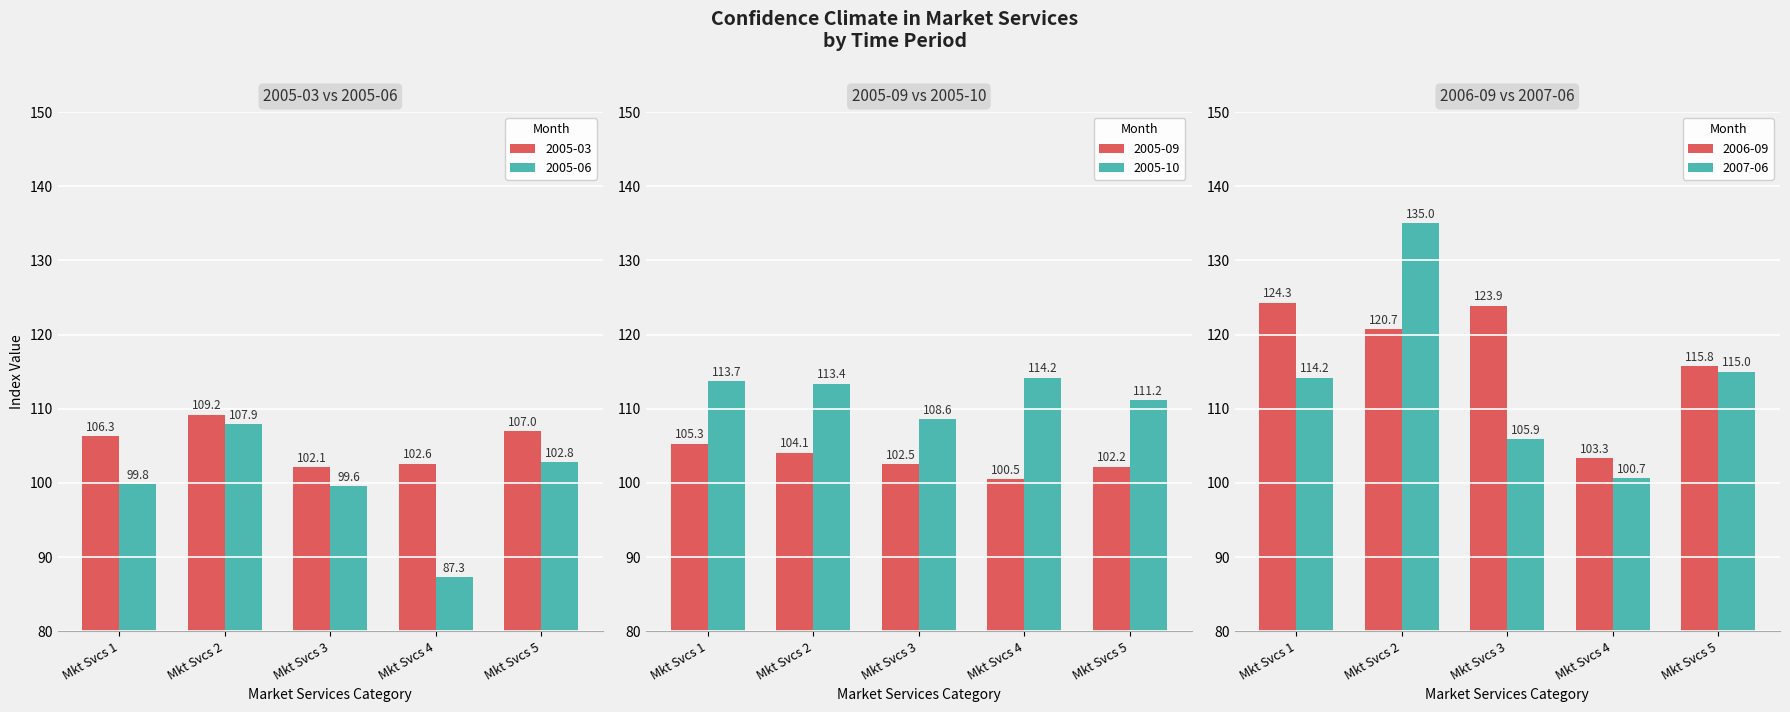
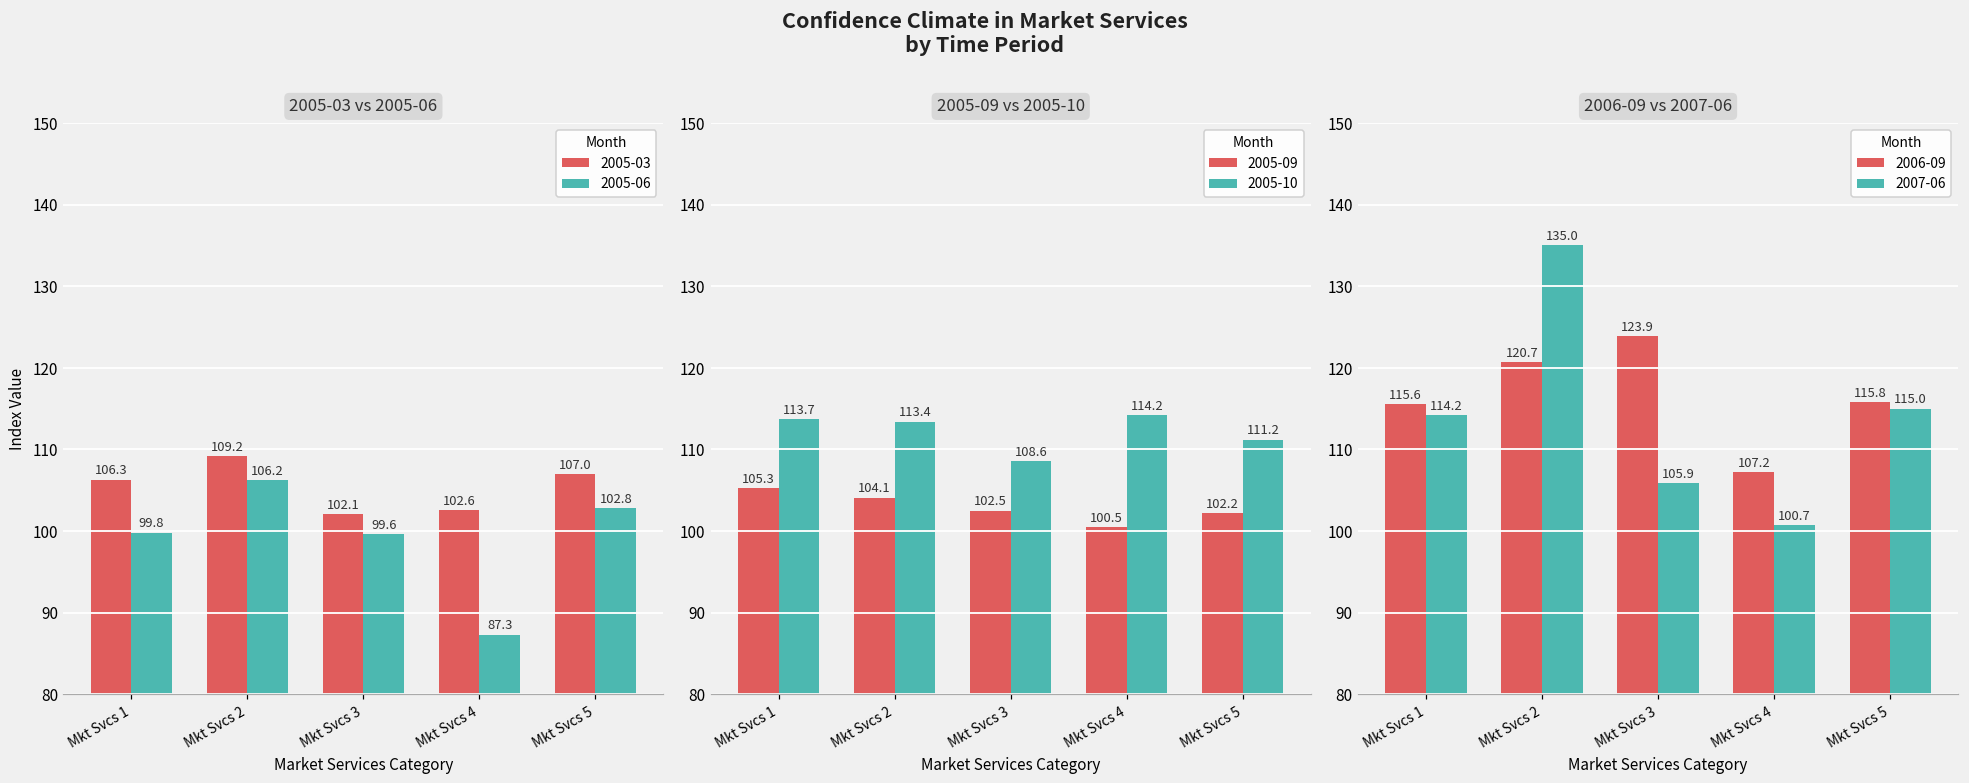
2005-03 vs 2005-06, 2005-06, Mkt Svcs 2: 107.9 -> 106.2
2006-09 vs 2007-06, 2006-09, Mkt Svcs 1: 124.3 -> 115.6
2006-09 vs 2007-06, 2006-09, Mkt Svcs 4: 103.3 -> 107.2
